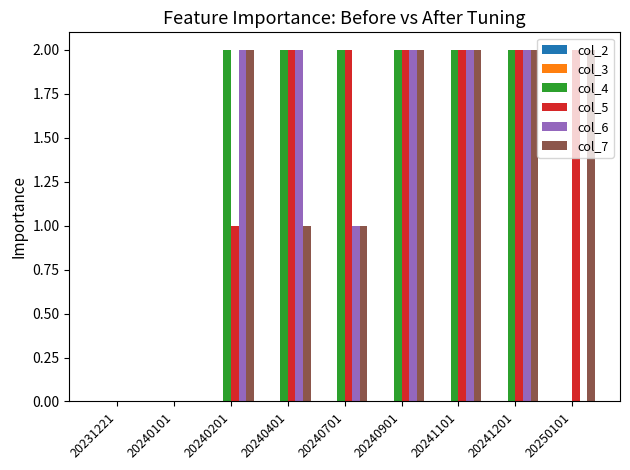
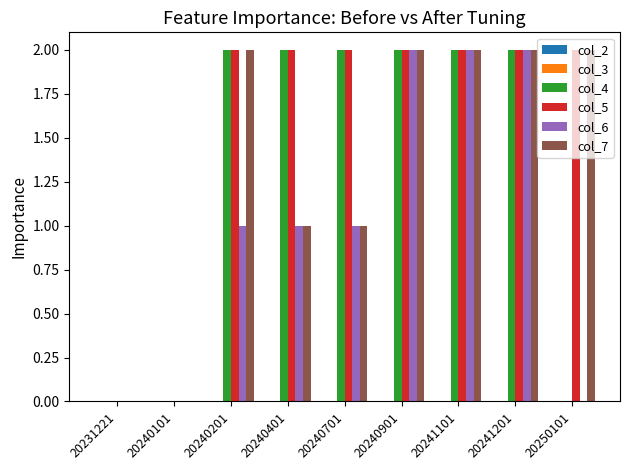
col_5, 20240201: 1 -> 2
col_6, 20240201: 2 -> 1
col_6, 20240401: 2 -> 1
